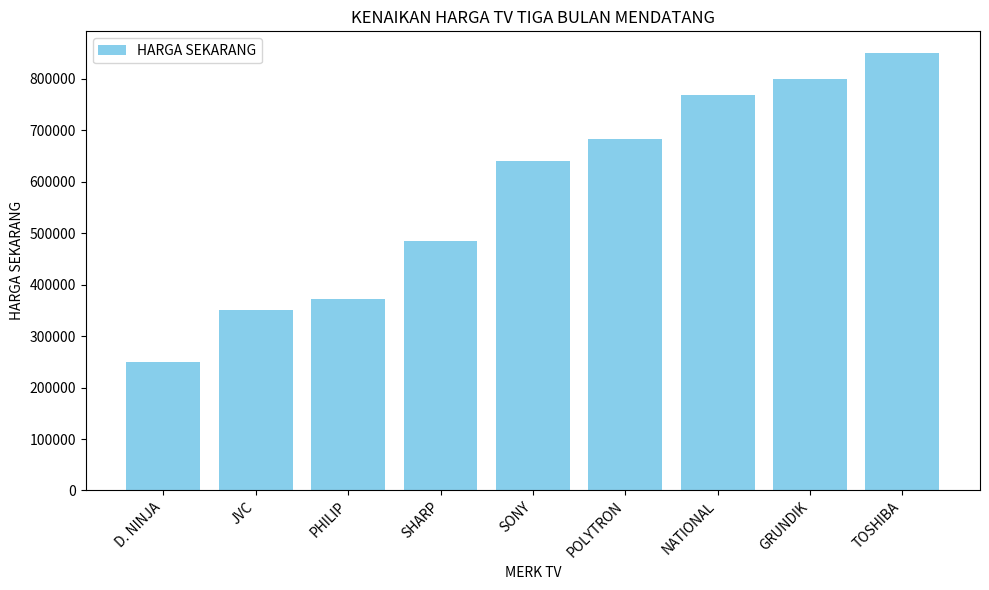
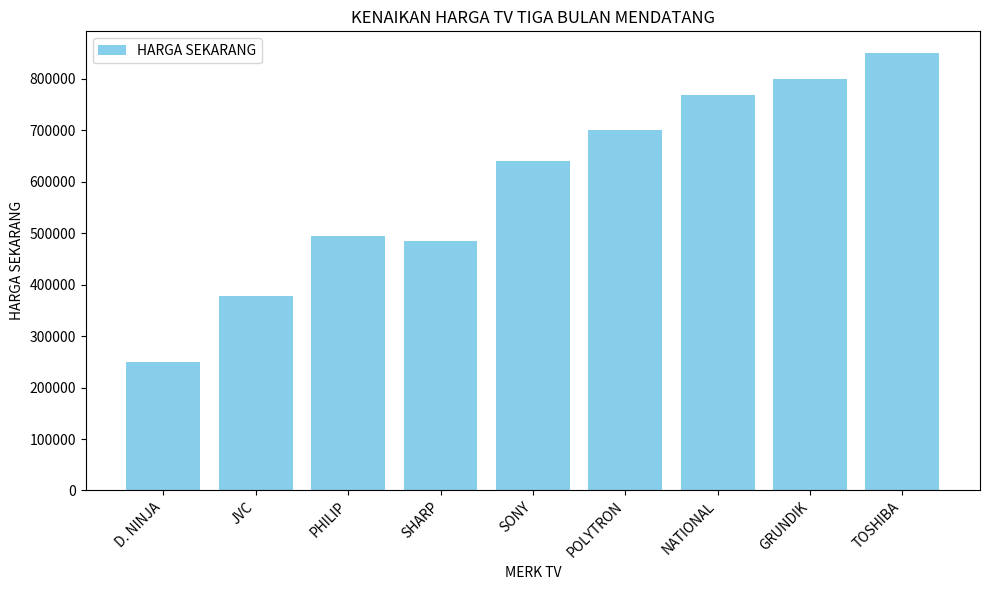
JVC: 350000 -> 380000
PHILIP: 370000 -> 500000
POLYTRON: 680000 -> 700000
